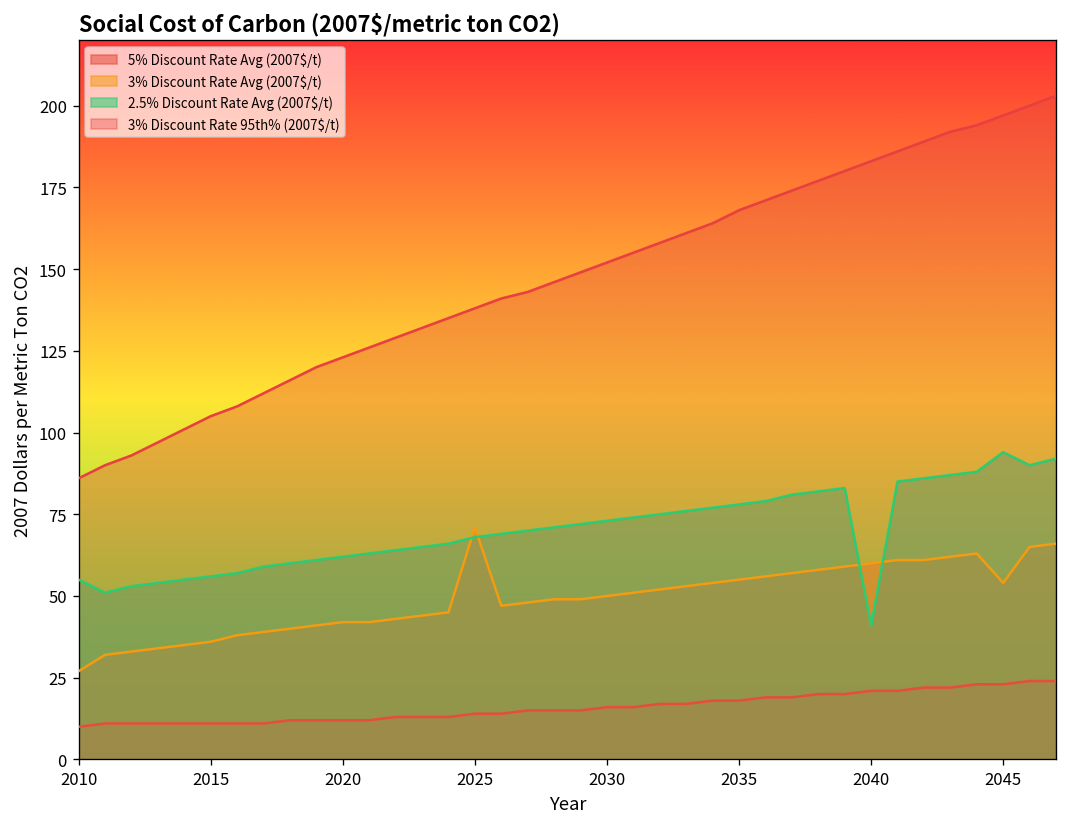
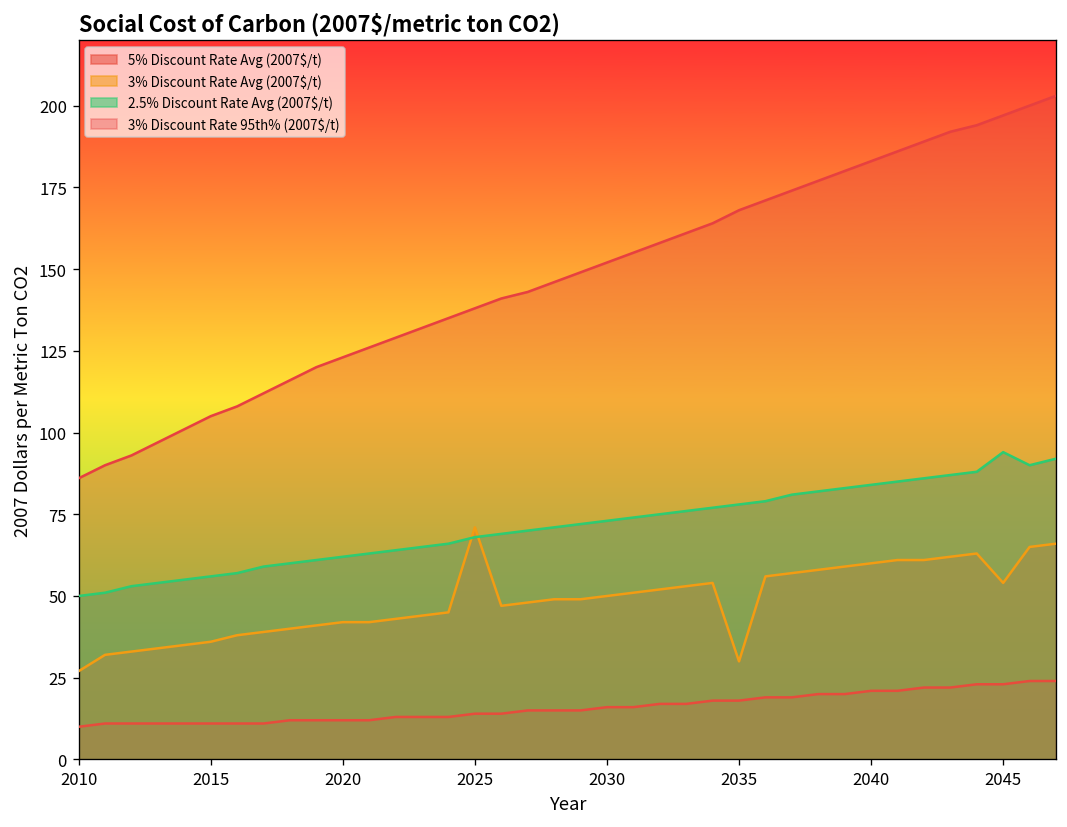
2.5% Discount Rate Avg (2007$/t), 2010: 55 -> 50
3% Discount Rate Avg (2007$/t), 2035: 55 -> 30
2.5% Discount Rate Avg (2007$/t), 2040: 41 -> 84
